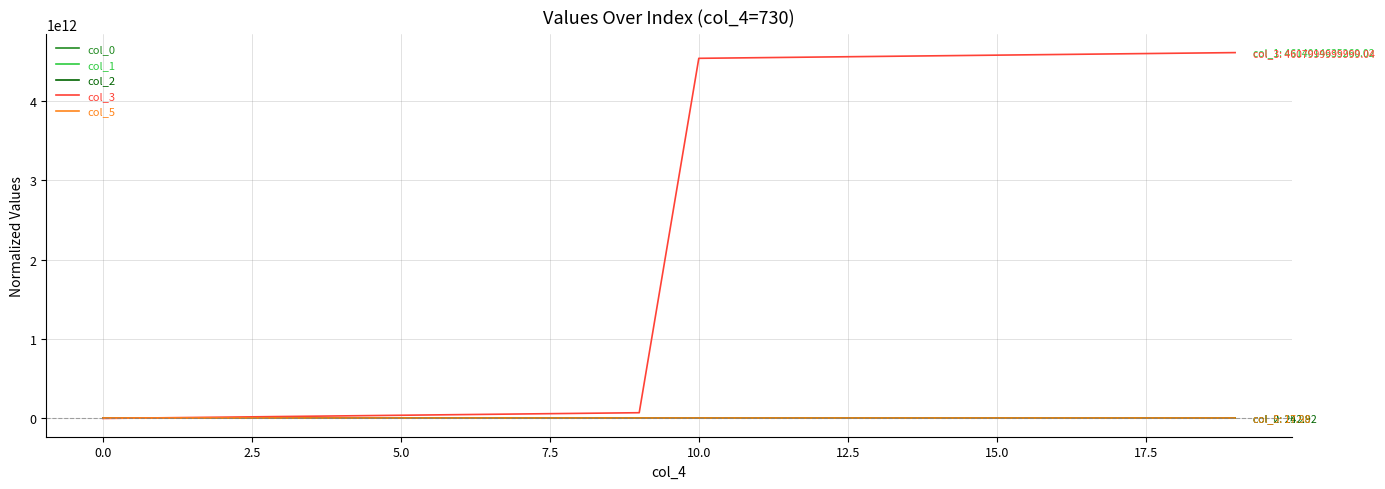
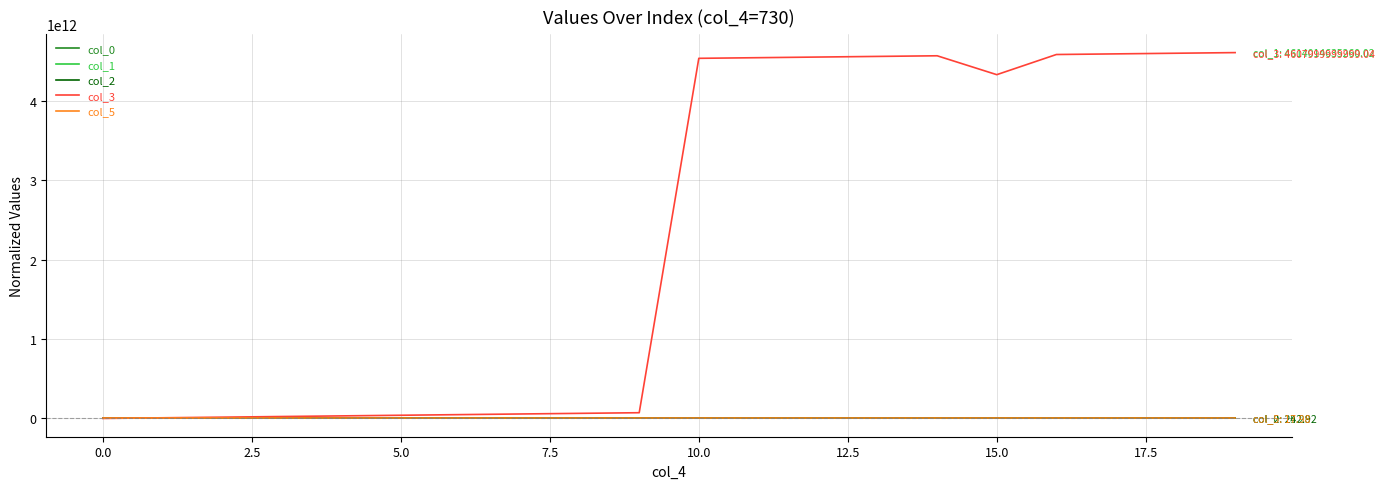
col_3, 15.0: 4600000000000 -> 4300000000000
